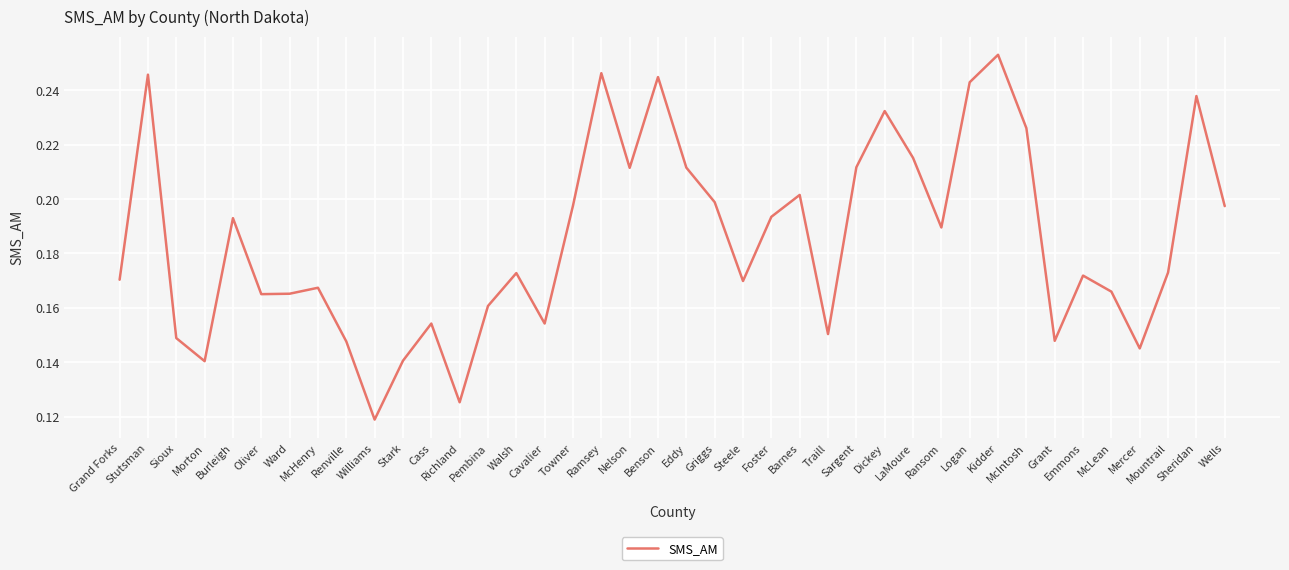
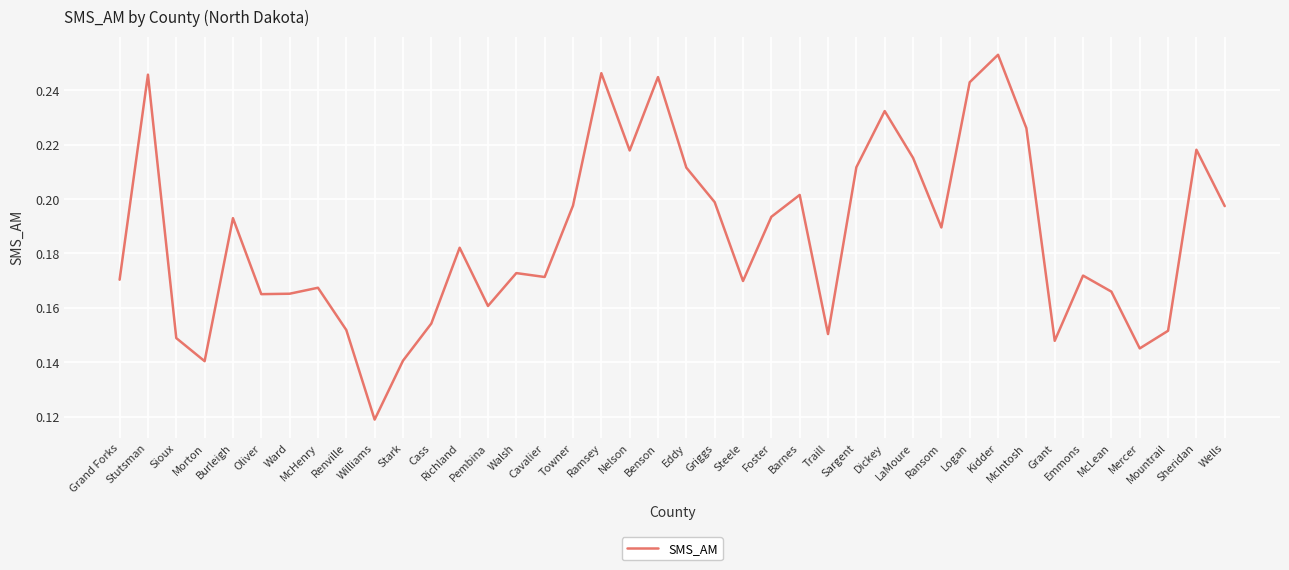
Renville: 0.148 -> 0.152
Richland: 0.125 -> 0.182
Cavalier: 0.154 -> 0.171
Nelson: 0.211 -> 0.218
Mountrail: 0.173 -> 0.152
Sheridan: 0.238 -> 0.218
